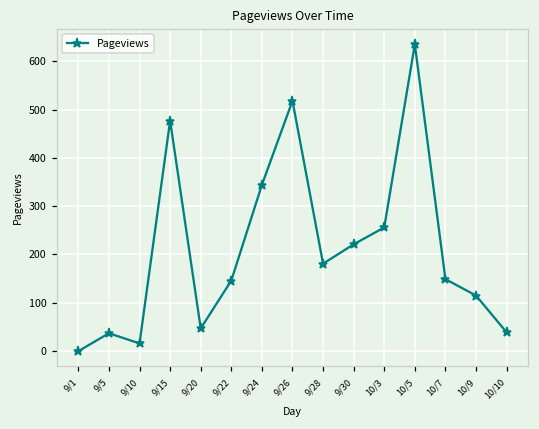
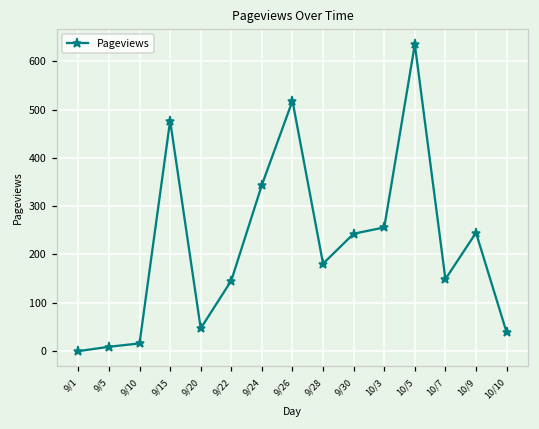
9/5: 40 -> 10
9/30: 220 -> 240
10/9: 120 -> 250
